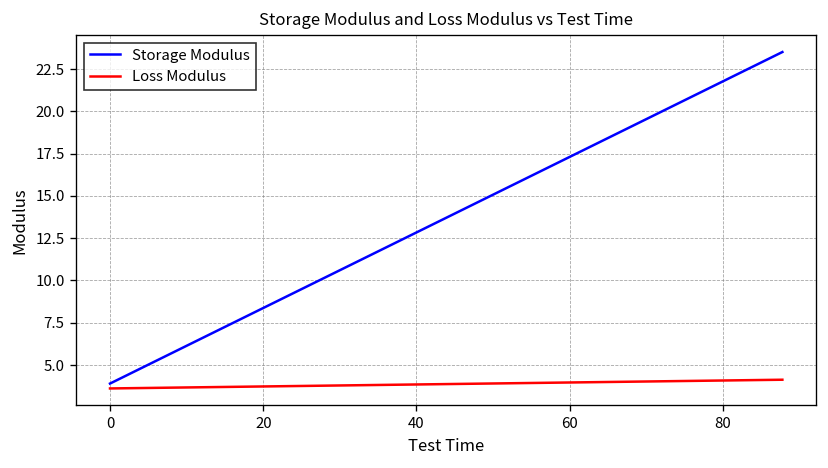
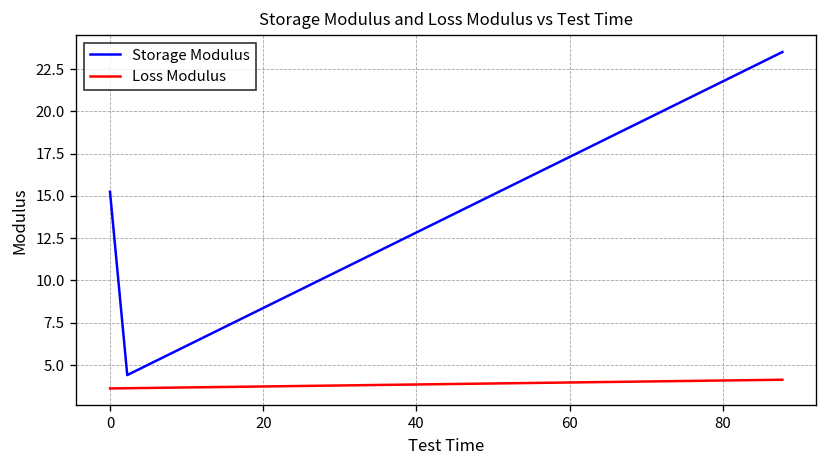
Storage Modulus, 0: 3.9 -> 15.2
